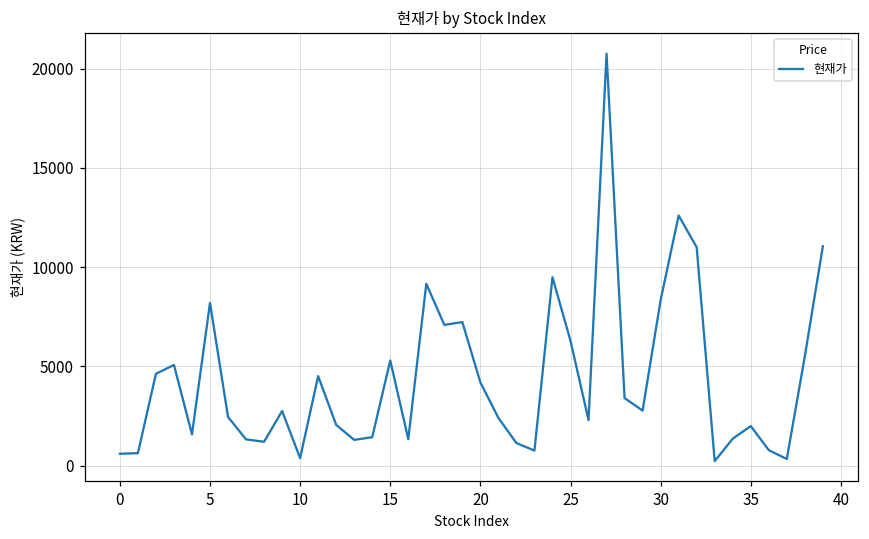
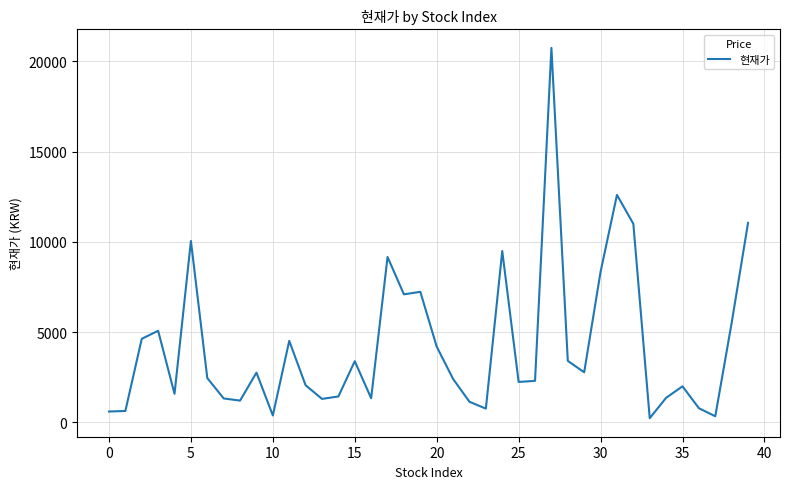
5: 8200 -> 10100
15: 5300 -> 3400
25: 6300 -> 2200
